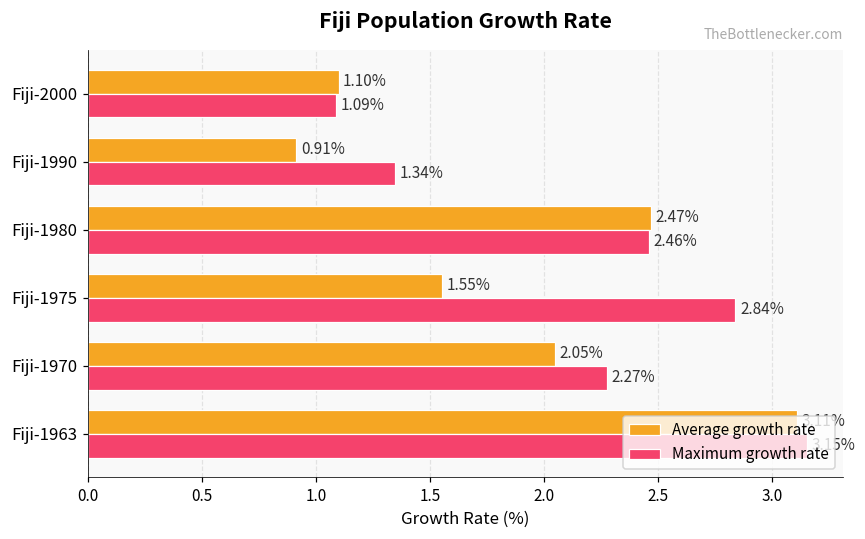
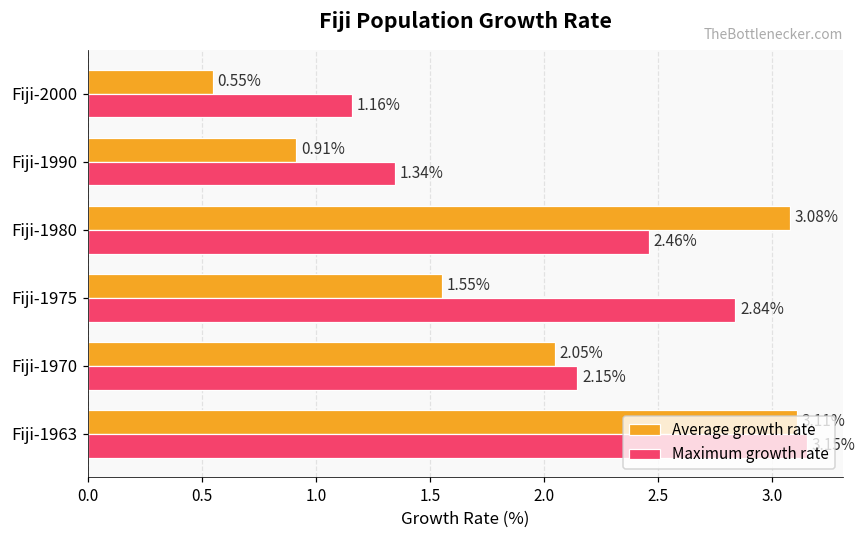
Average growth rate, Fiji-2000: 1.10% -> 0.55%
Maximum growth rate, Fiji-2000: 1.09% -> 1.16%
Average growth rate, Fiji-1980: 2.47% -> 3.08%
Maximum growth rate, Fiji-1970: 2.27% -> 2.15%
